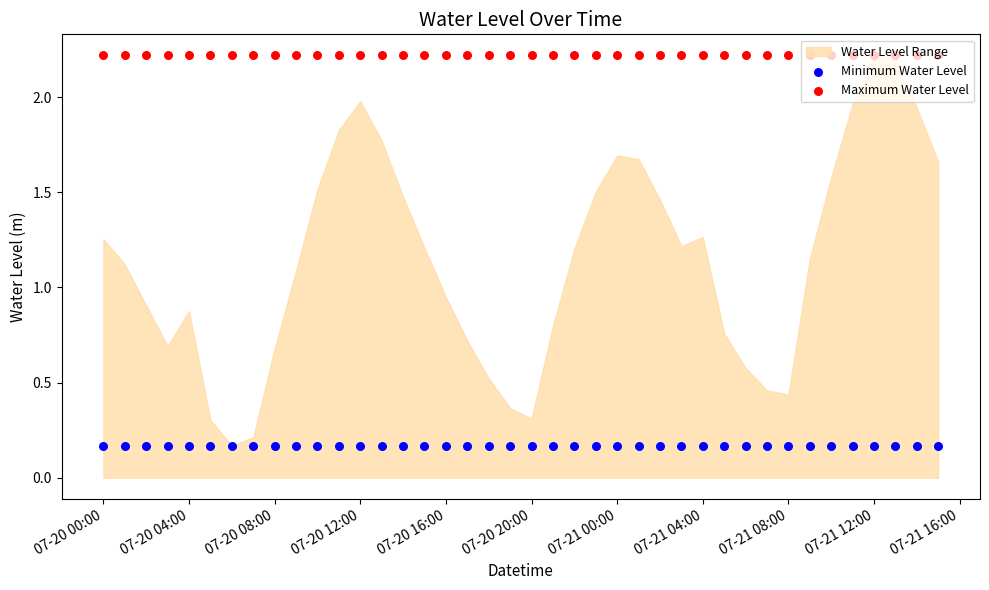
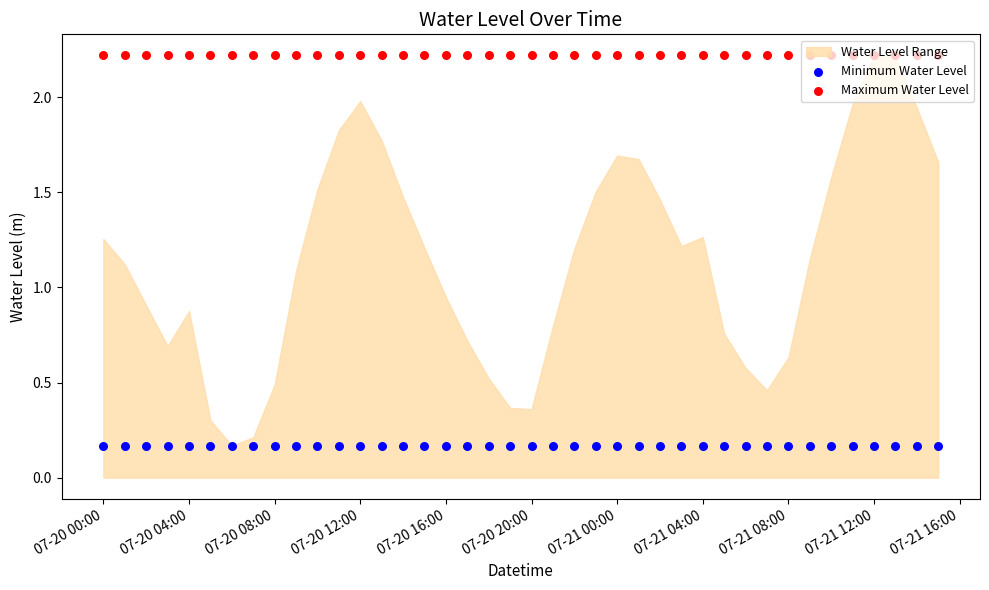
Water Level Range, 07-20 08:00: 0.68 -> 0.49
Water Level Range, 07-20 20:00: 0.31 -> 0.36
Water Level Range, 07-21 08:00: 0.44 -> 0.63
